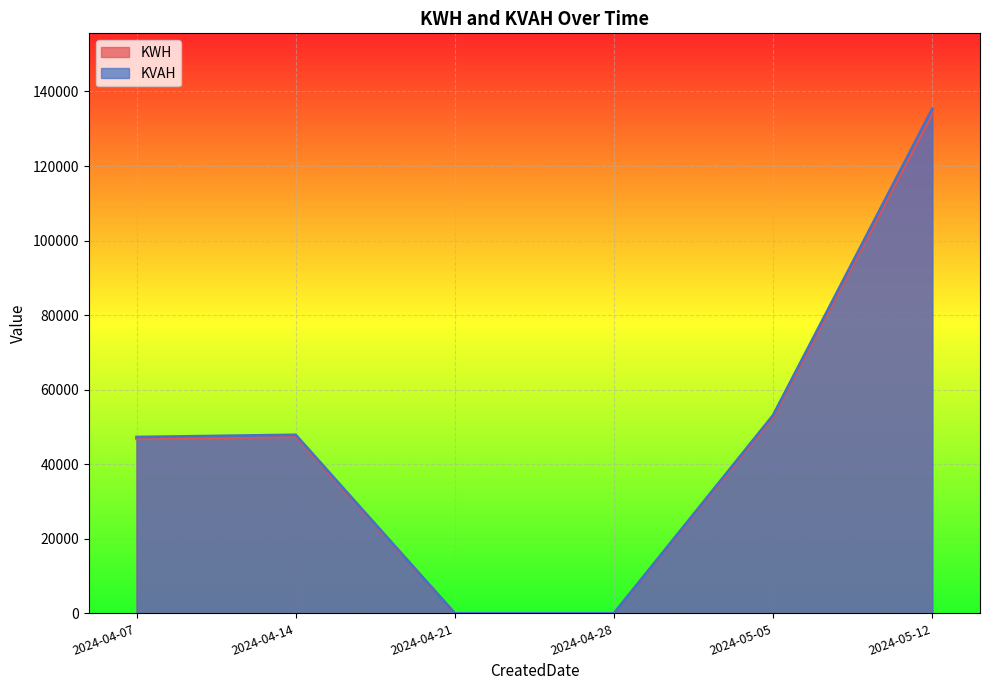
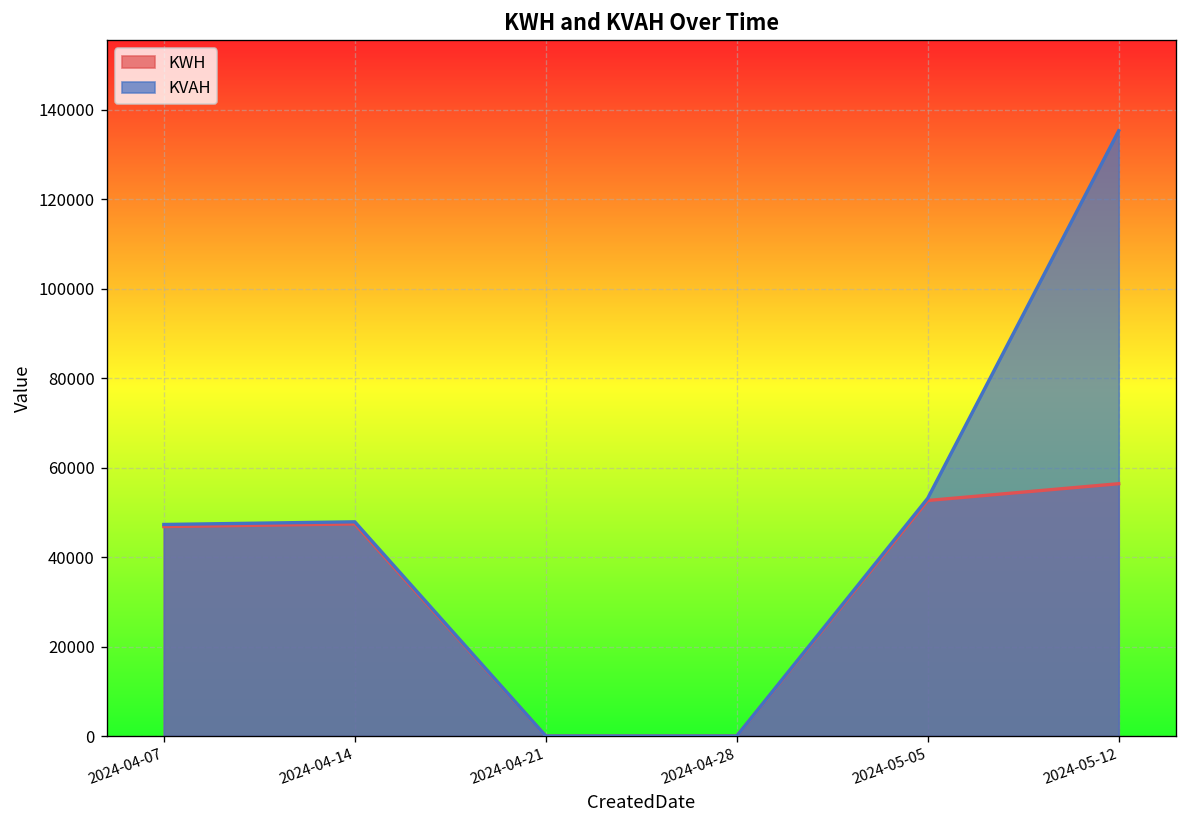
KWH, 2024-05-12: 134000 -> 56000
